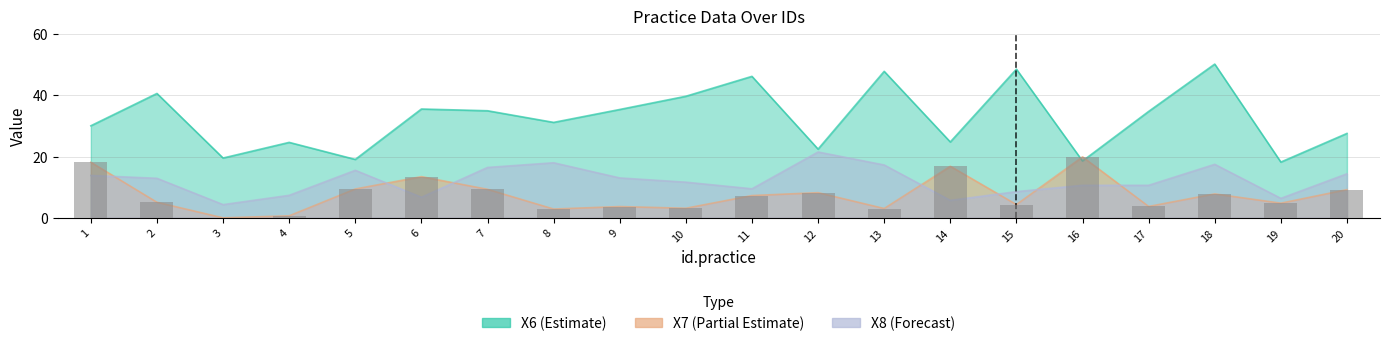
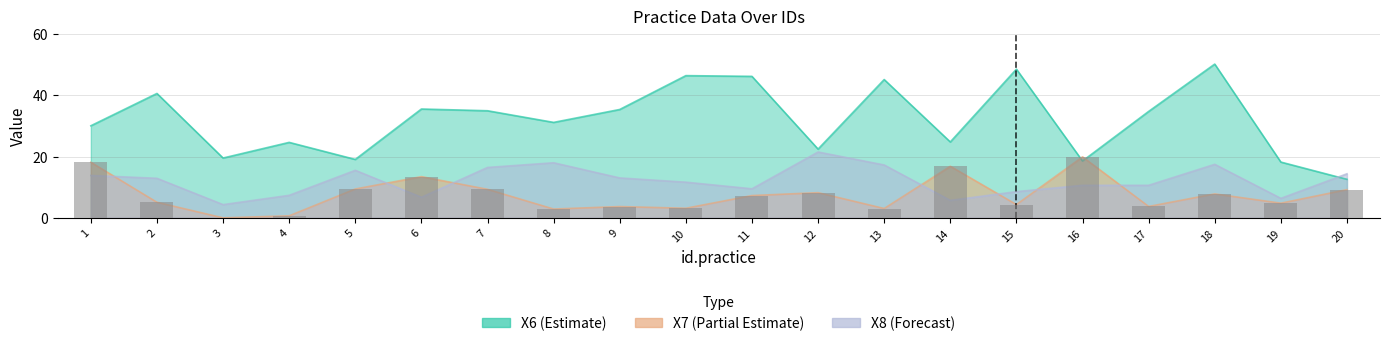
X6 (Estimate), 10: 40 -> 46
X6 (Estimate), 13: 48 -> 45
X6 (Estimate), 20: 28 -> 13
